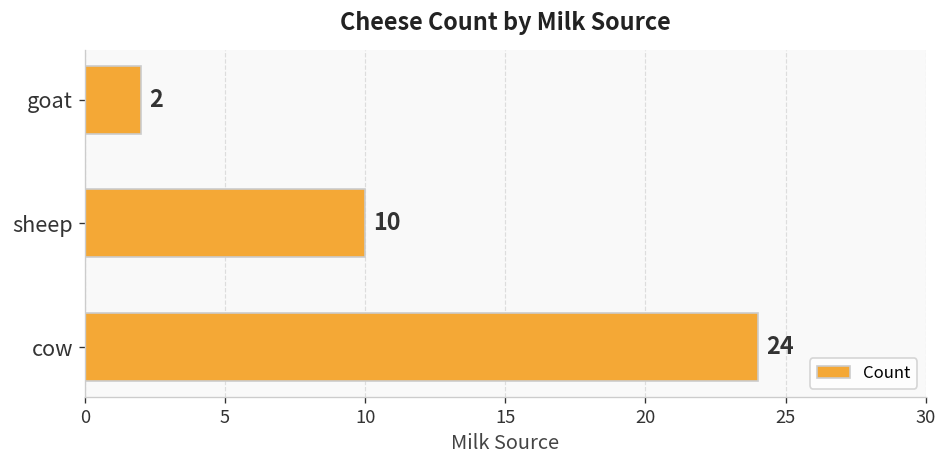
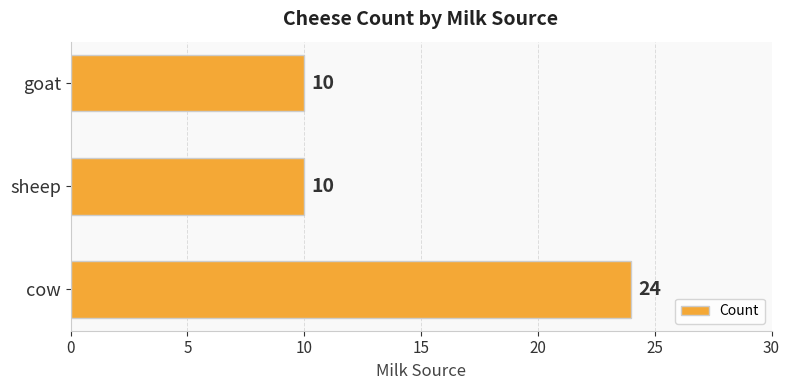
goat: 2 -> 10
